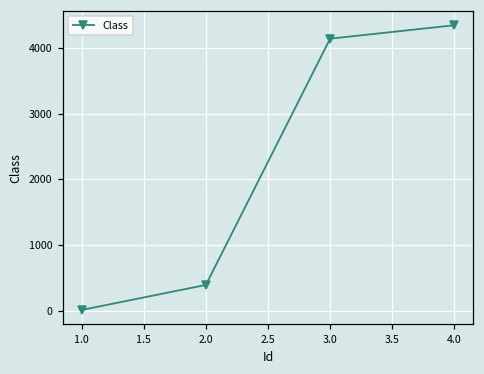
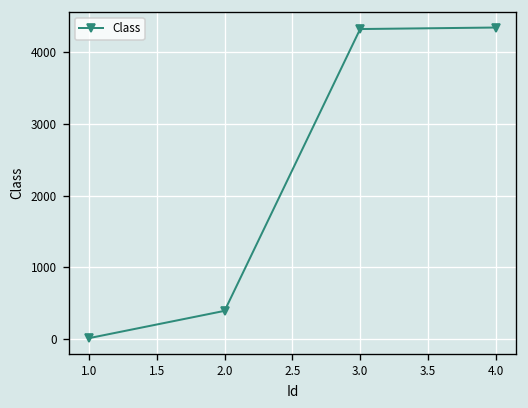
3.0: 4100 -> 4300
